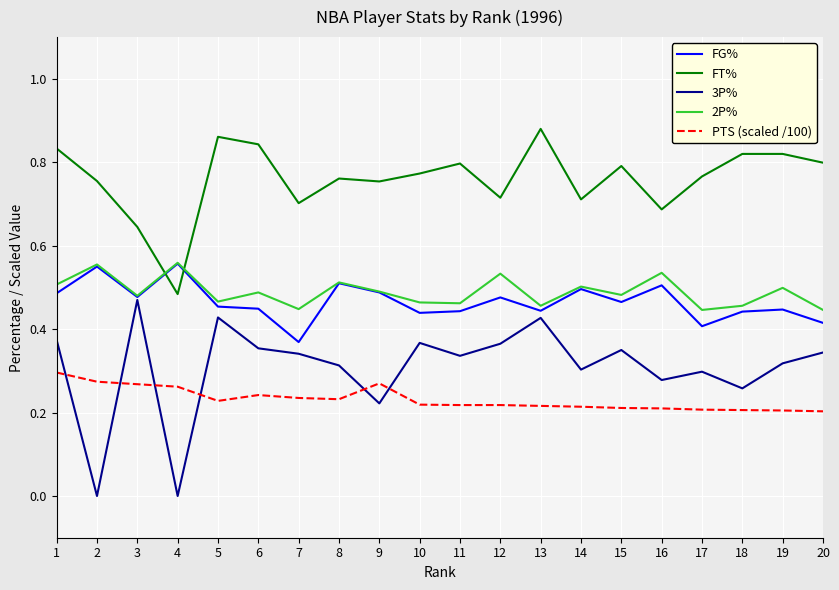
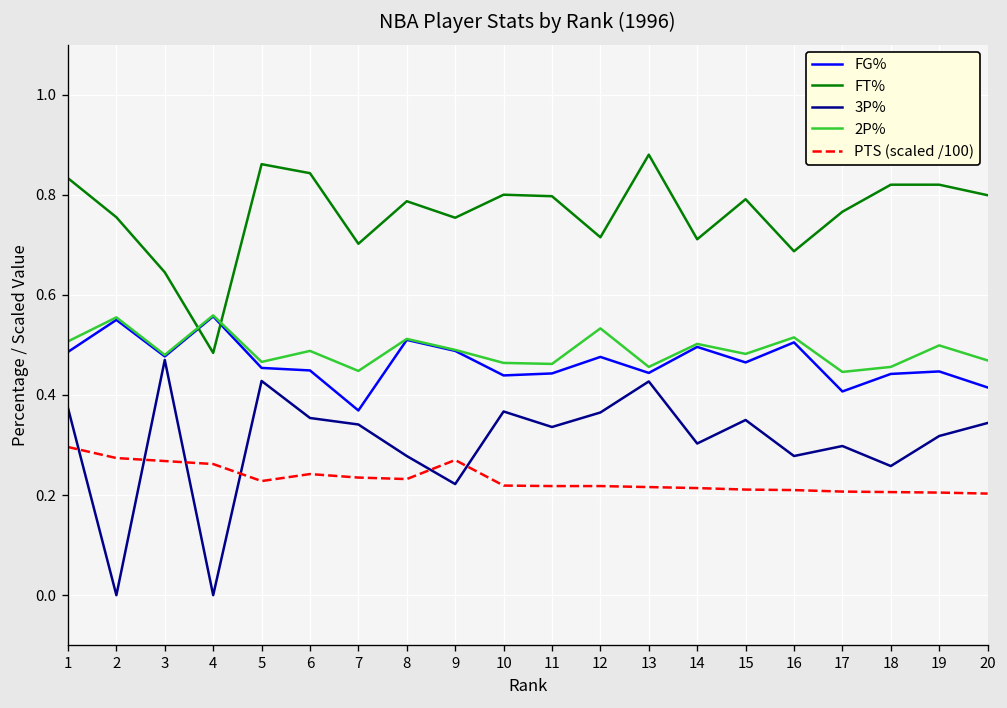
FT%, 8: 0.76 -> 0.79
3P%, 8: 0.31 -> 0.28
FT%, 10: 0.77 -> 0.80
2P%, 16: 0.54 -> 0.52
2P%, 20: 0.45 -> 0.47
